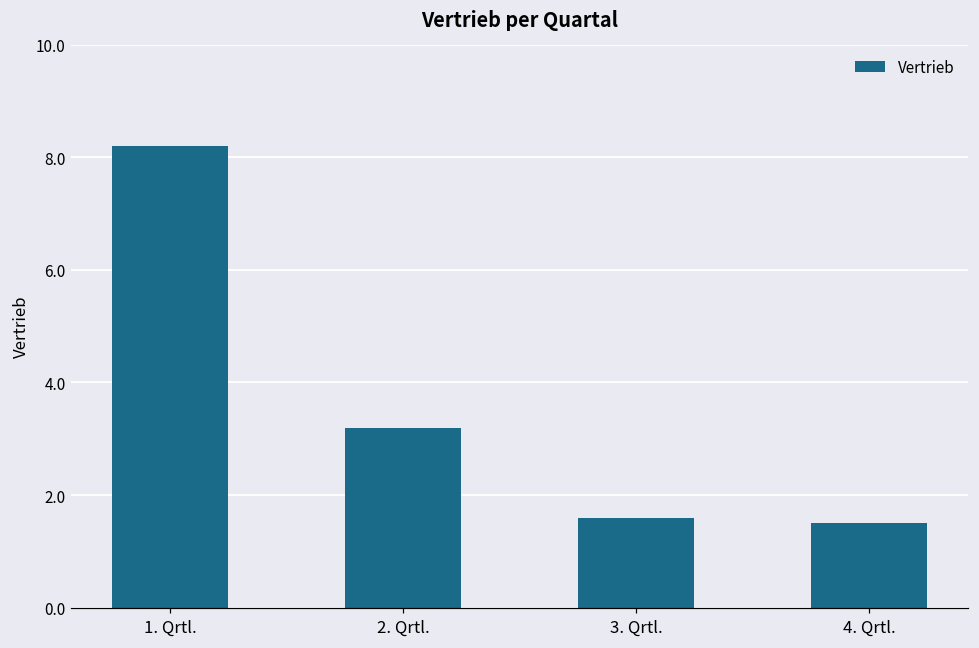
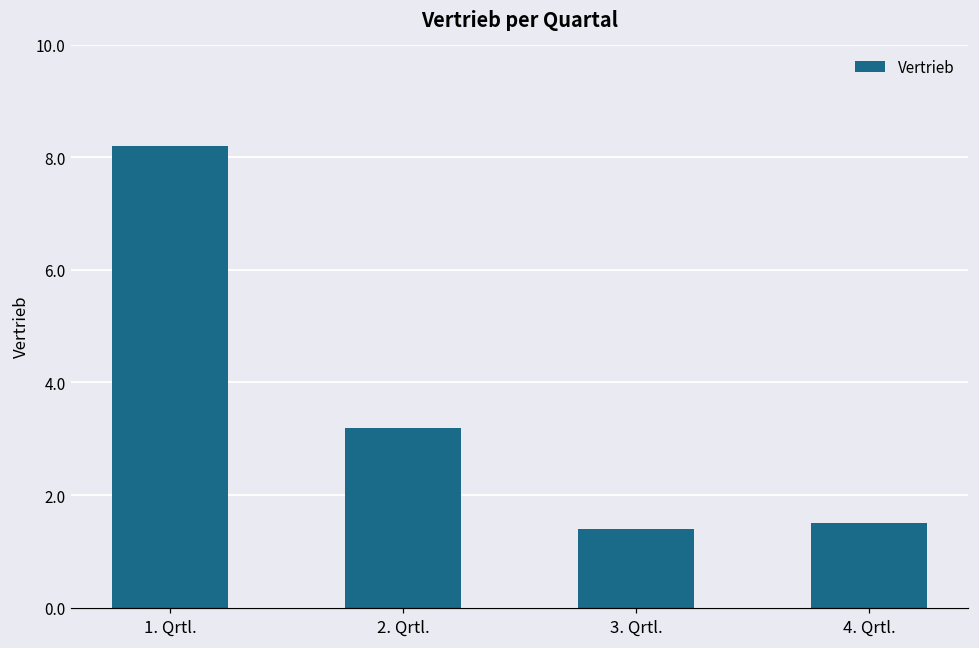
3. Qrtl.: 1.6 -> 1.4
